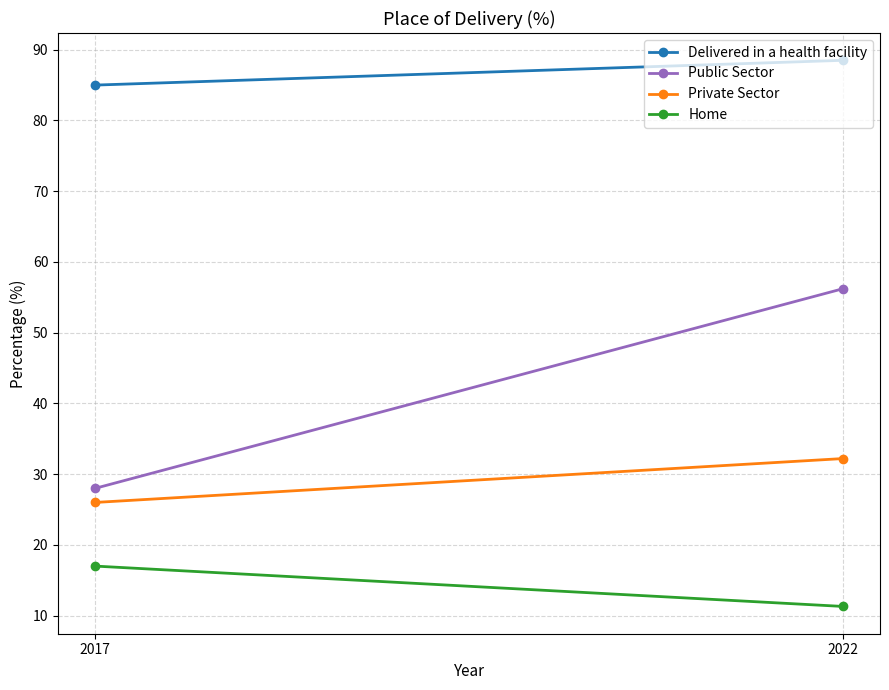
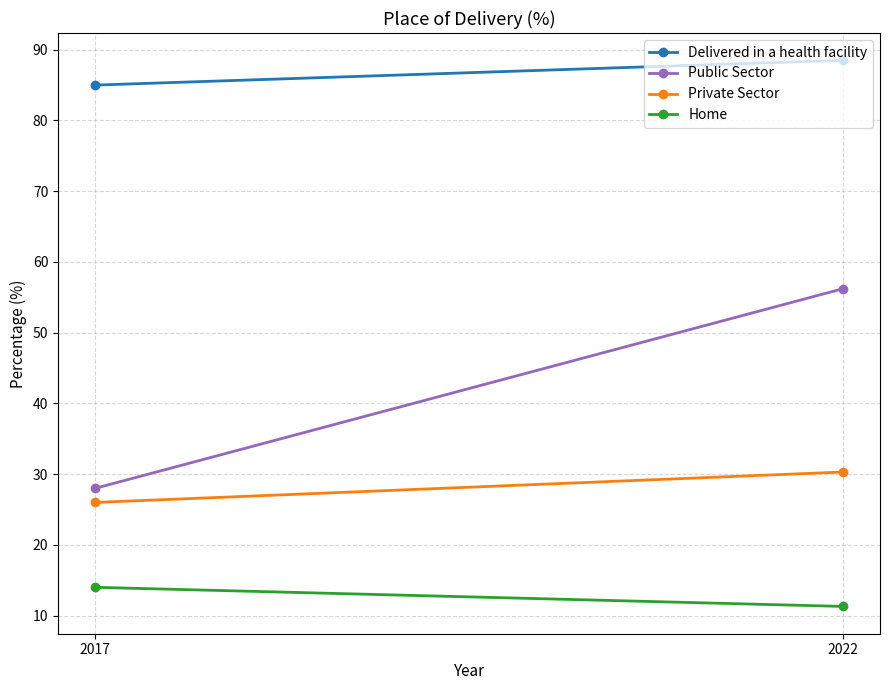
Home, 2017: 17 -> 14
Private Sector, 2022: 32 -> 30
